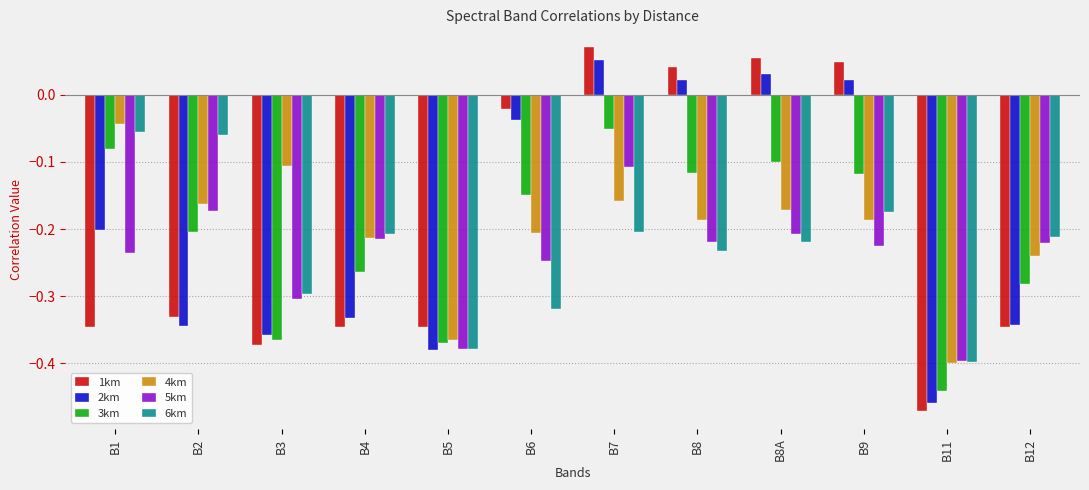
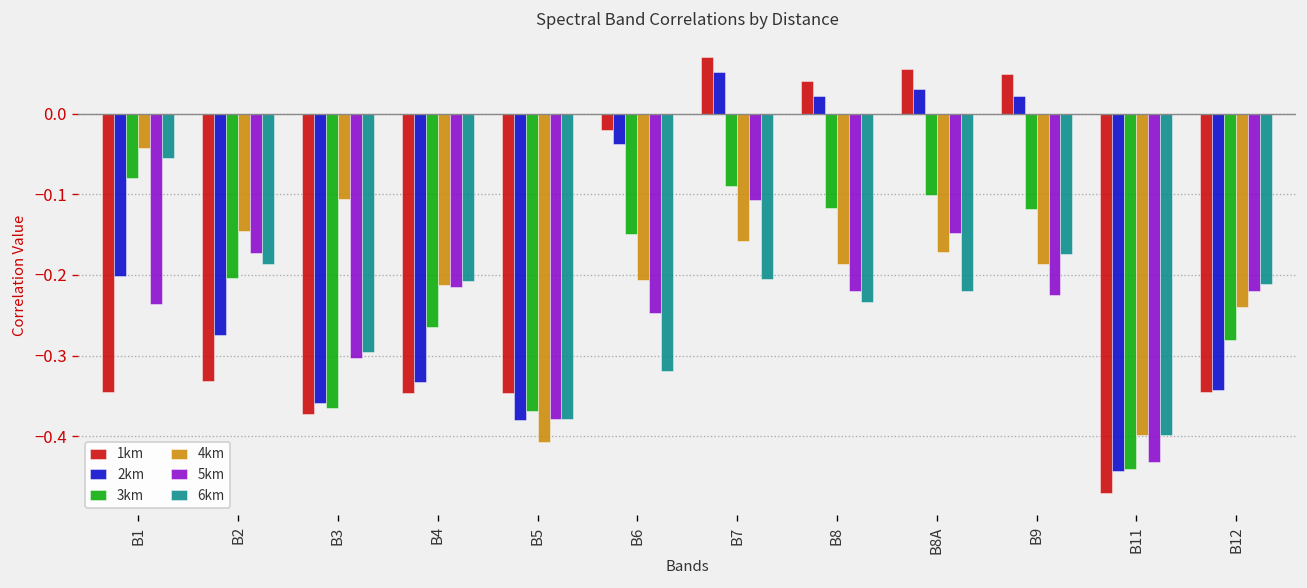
2km, B2: -0.34 -> -0.27
4km, B2: -0.16 -> -0.15
6km, B2: -0.06 -> -0.19
4km, B5: -0.37 -> -0.41
3km, B7: -0.05 -> -0.09
5km, B8A: -0.21 -> -0.15
2km, B11: -0.46 -> -0.44
5km, B11: -0.40 -> -0.43
